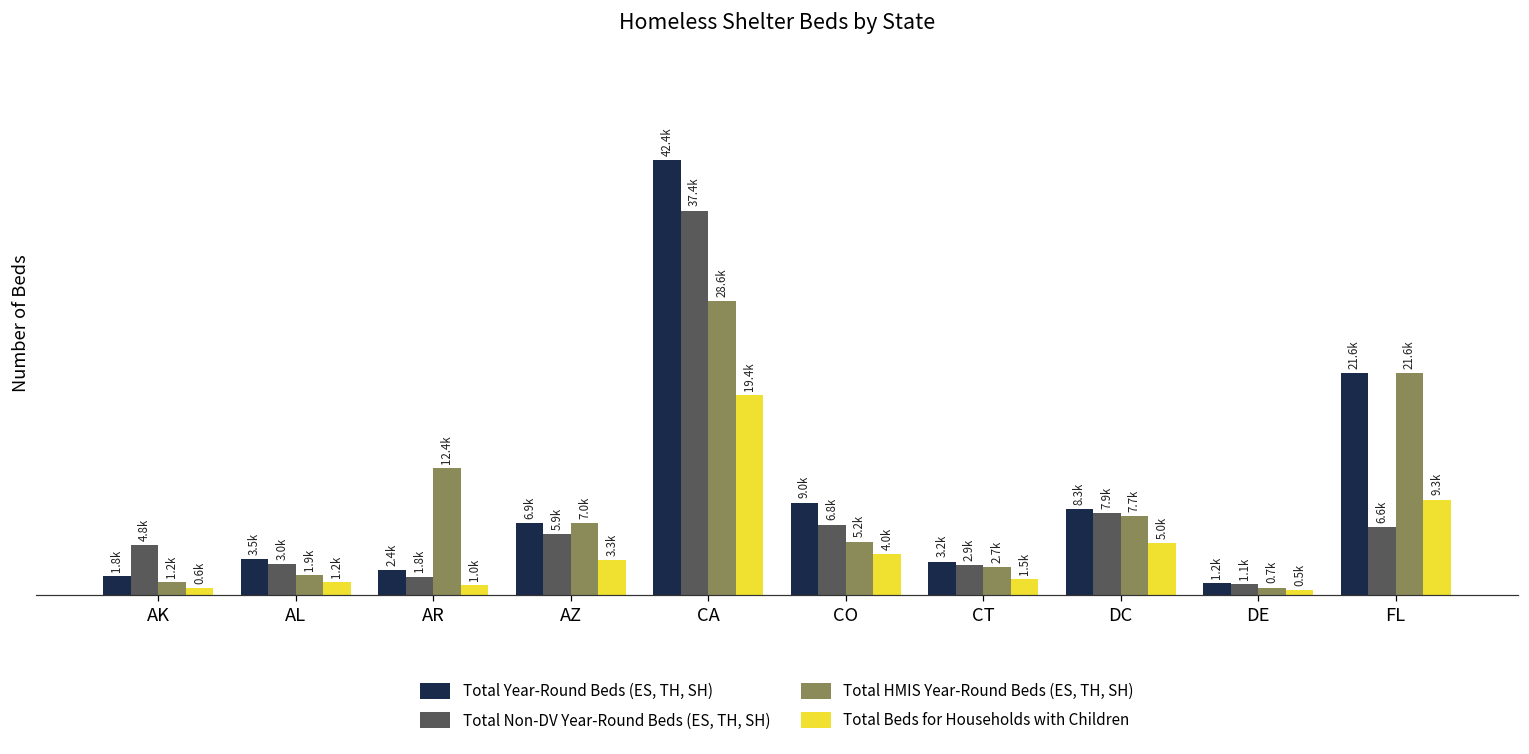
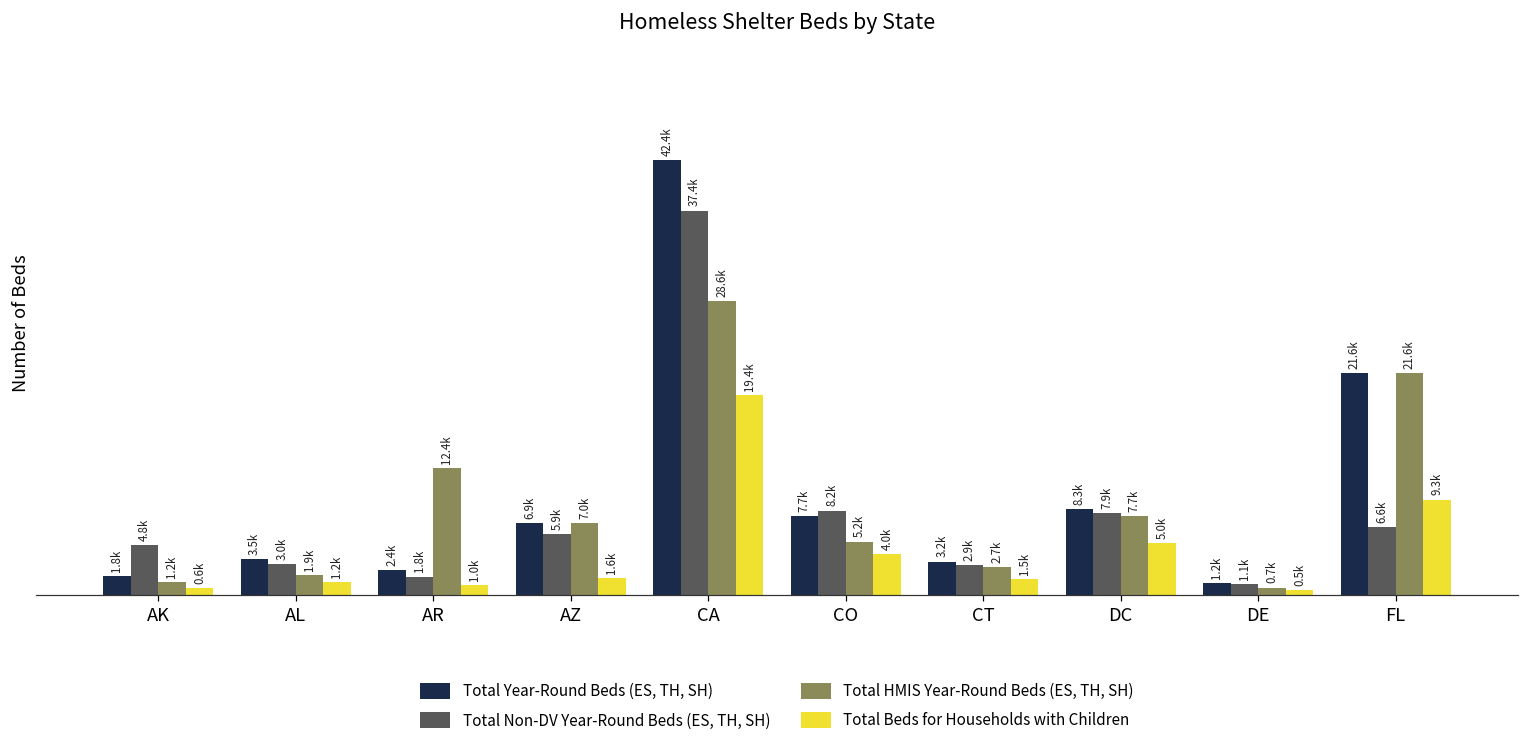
Total Beds for Households with Children, AZ: 3.3k -> 1.6k
Total Year-Round Beds (ES, TH, SH), CO: 9.0k -> 7.7k
Total Non-DV Year-Round Beds (ES, TH, SH), CO: 6.8k -> 8.2k
